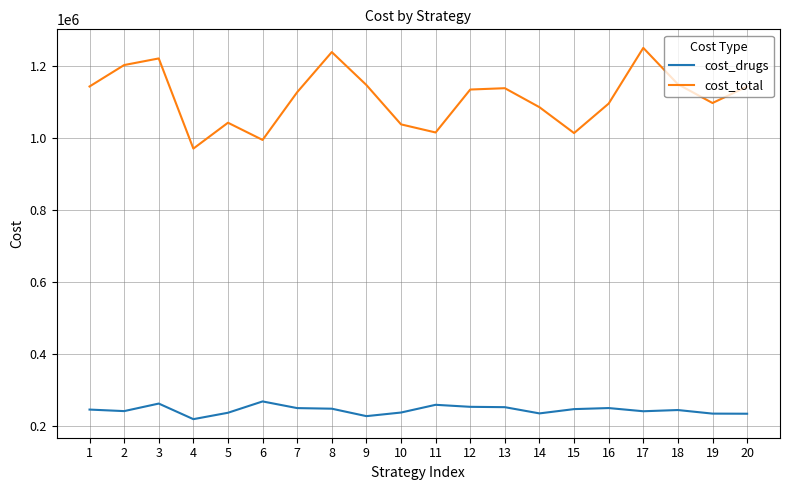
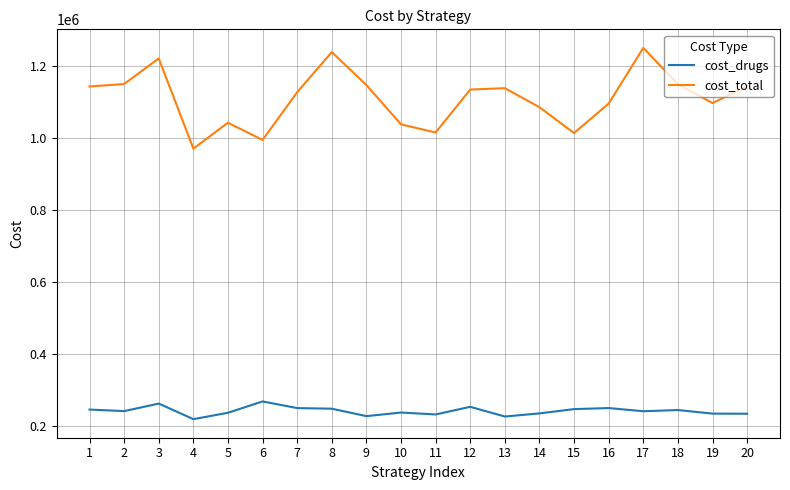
cost_total, 2: 1200000 -> 1150000
cost_drugs, 11: 260000 -> 230000
cost_drugs, 13: 250000 -> 230000
